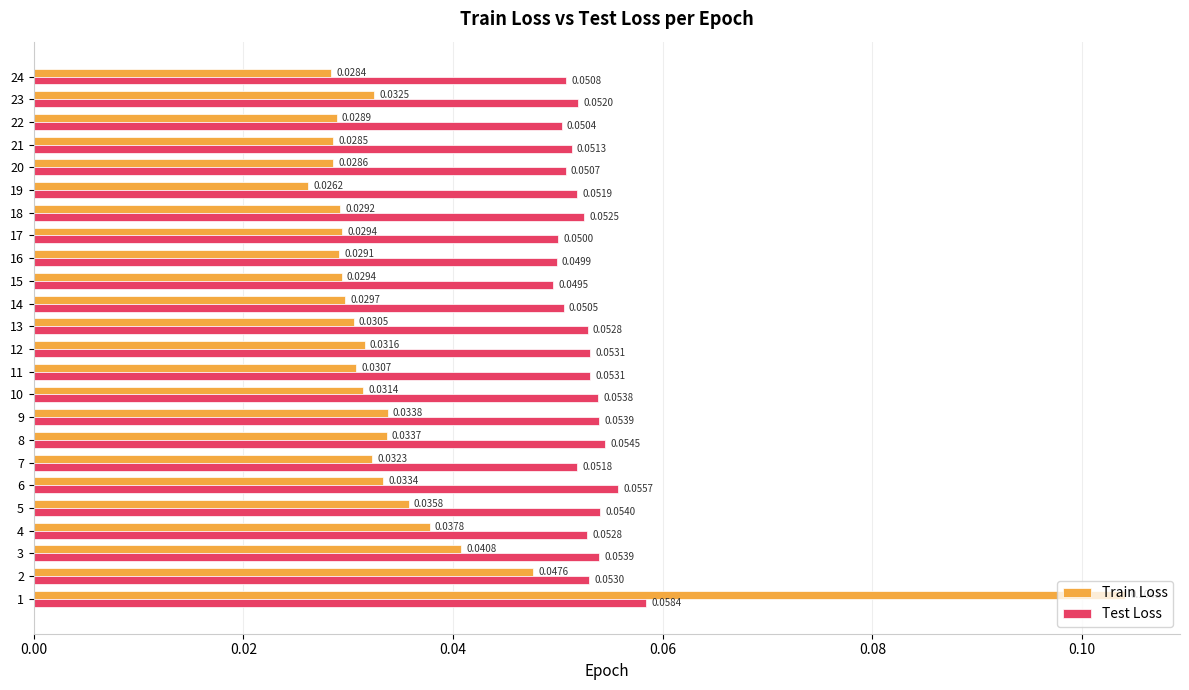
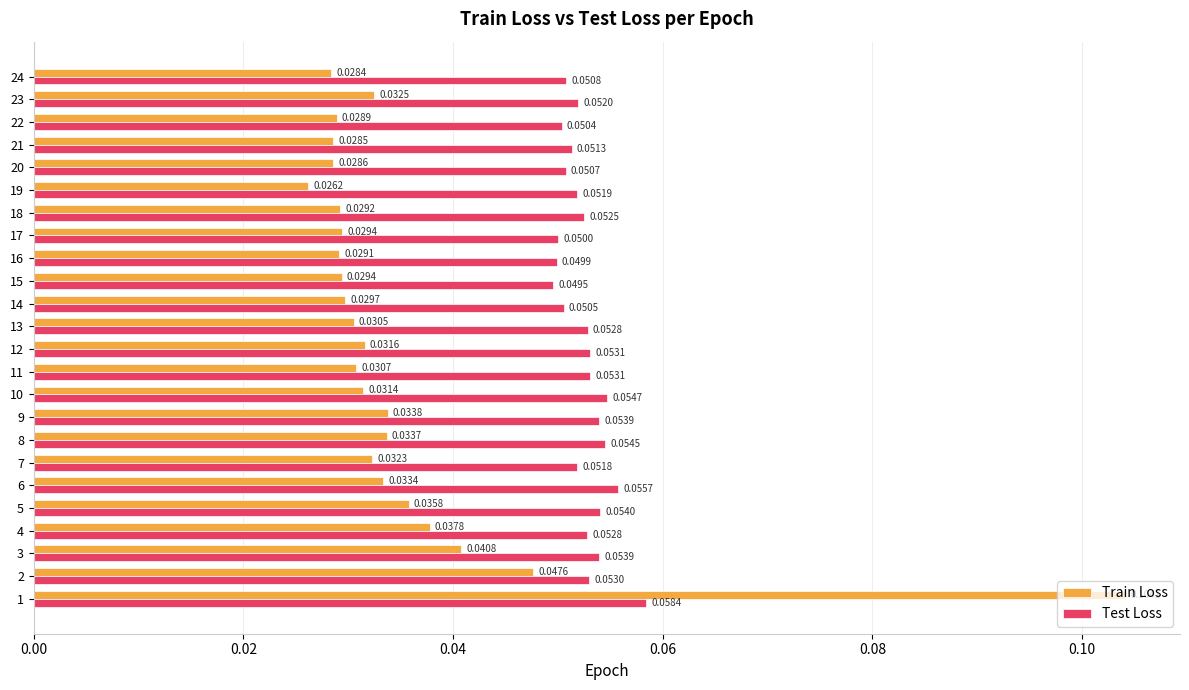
Test Loss, 10: 0.0538 -> 0.0547
